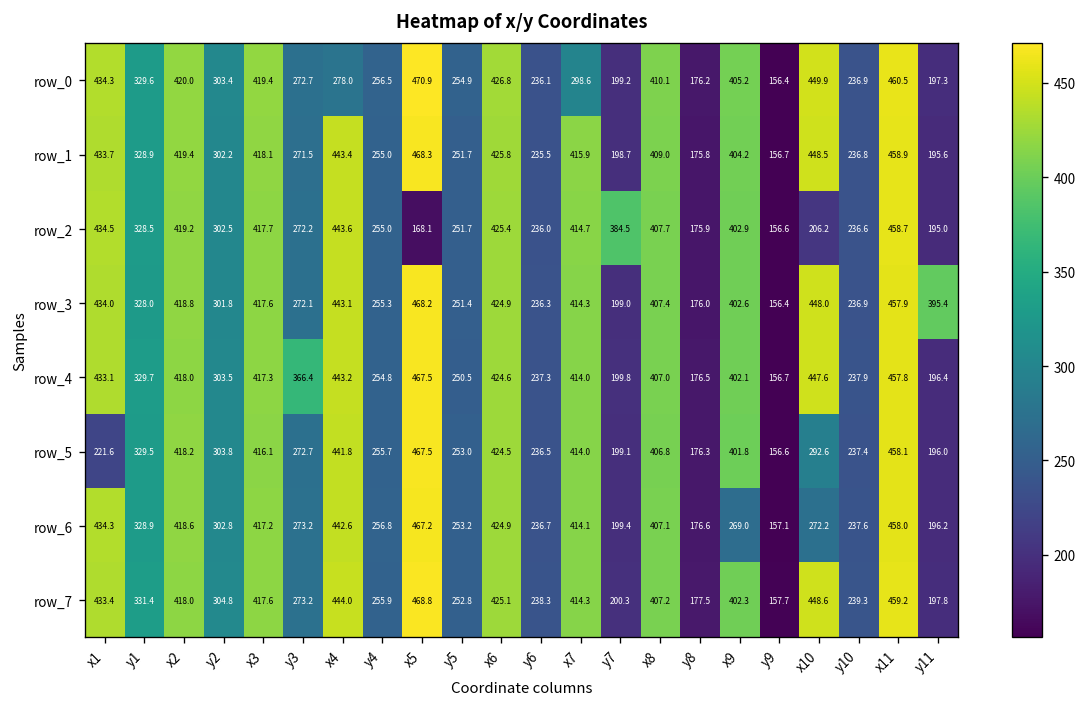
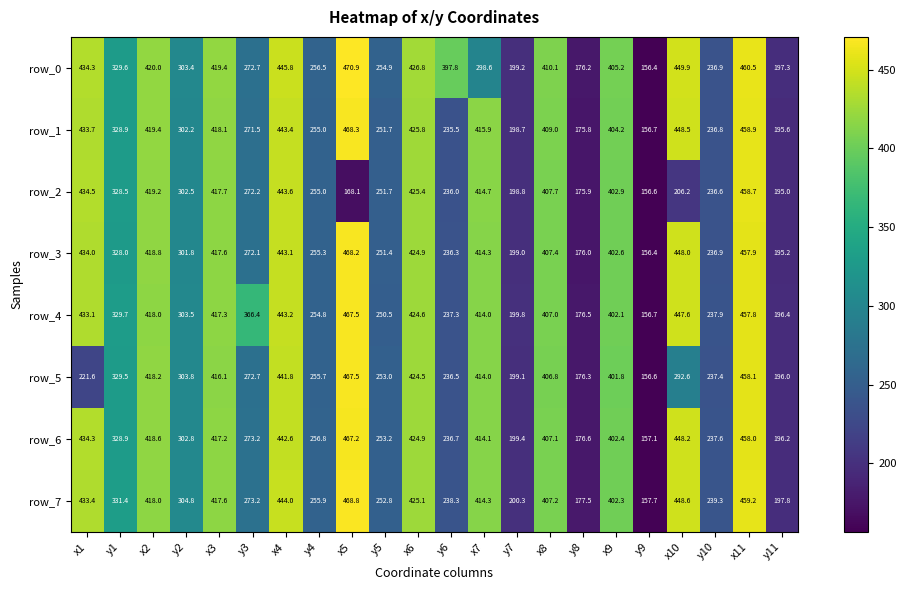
row_0, x4: 278.0 -> 445.8
row_0, y6: 236.1 -> 397.8
row_2, y7: 384.5 -> 198.8
row_3, y11: 395.4 -> 195.2
row_6, x9: 269.0 -> 402.4
row_6, x10: 272.2 -> 448.2
